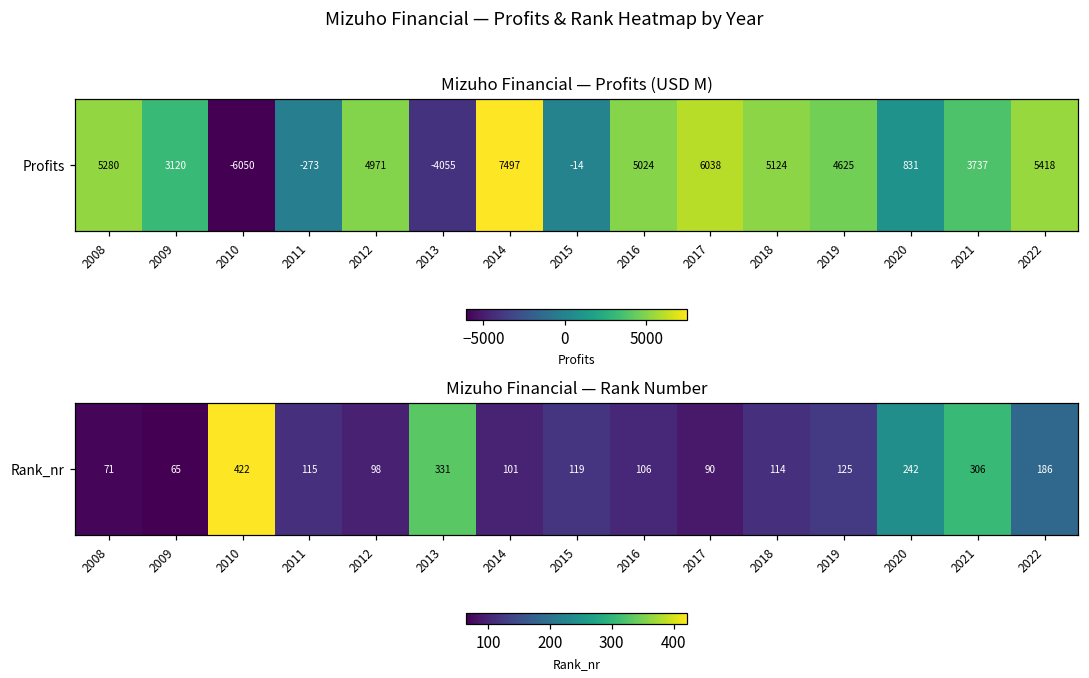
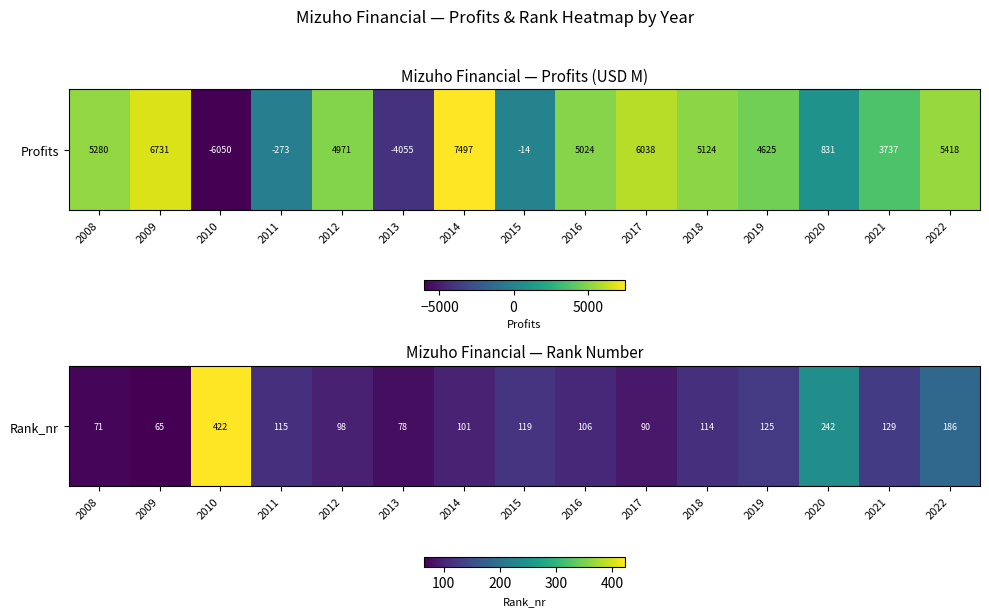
Mizuho Financial — Profits (USD M), Profits, 2009: 3120 -> 6731
Mizuho Financial — Rank Number, Rank_nr, 2013: 331 -> 78
Mizuho Financial — Rank Number, Rank_nr, 2021: 306 -> 129
